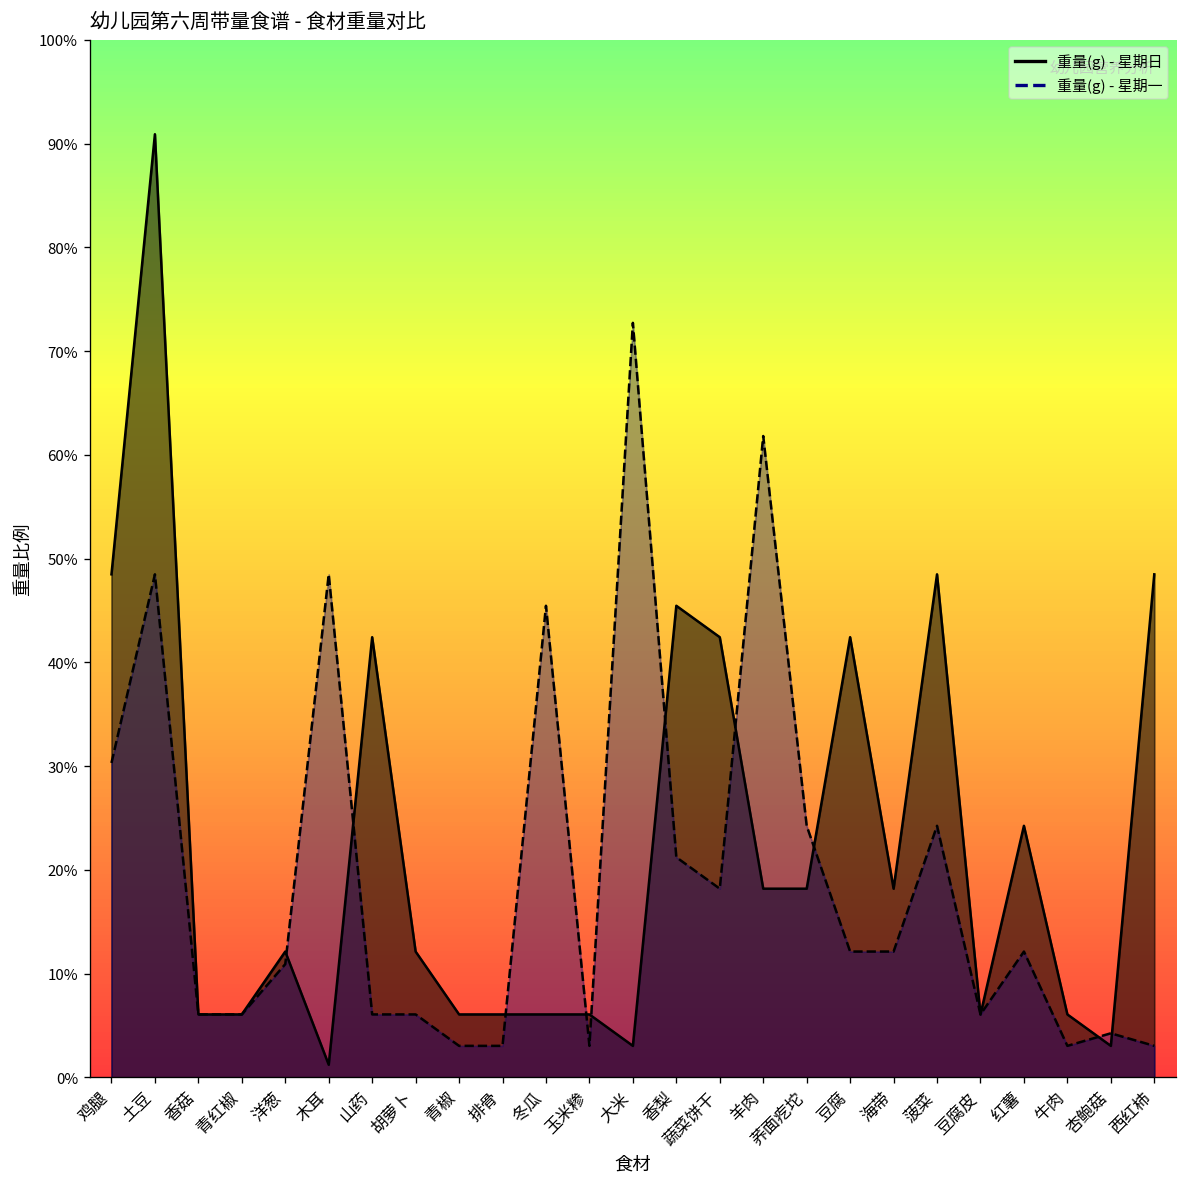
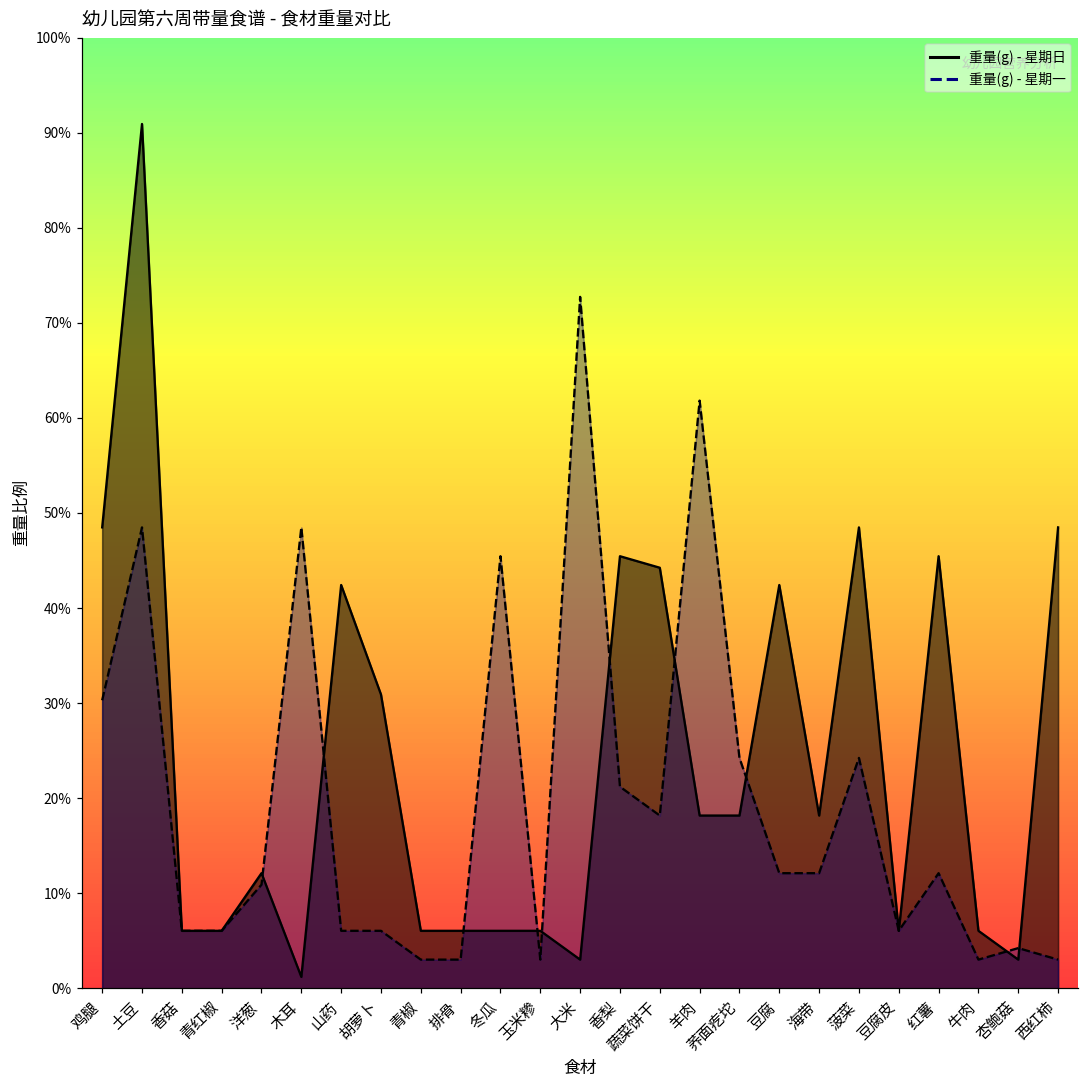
重量(g) - 星期日, 胡萝卜: 12% -> 31%
重量(g) - 星期日, 蔬菜饼干: 42% -> 44%
重量(g) - 星期日, 红薯: 24% -> 45%
